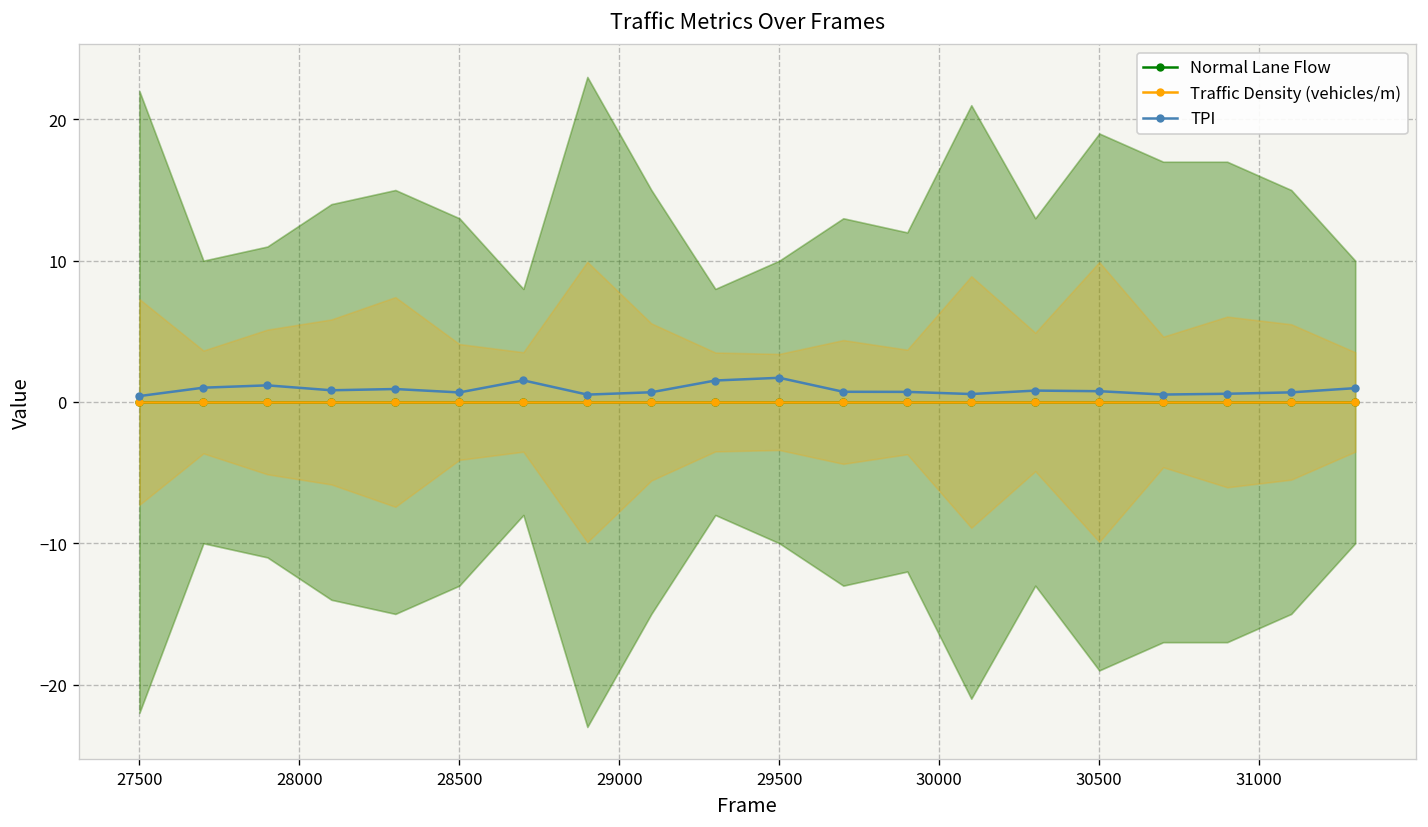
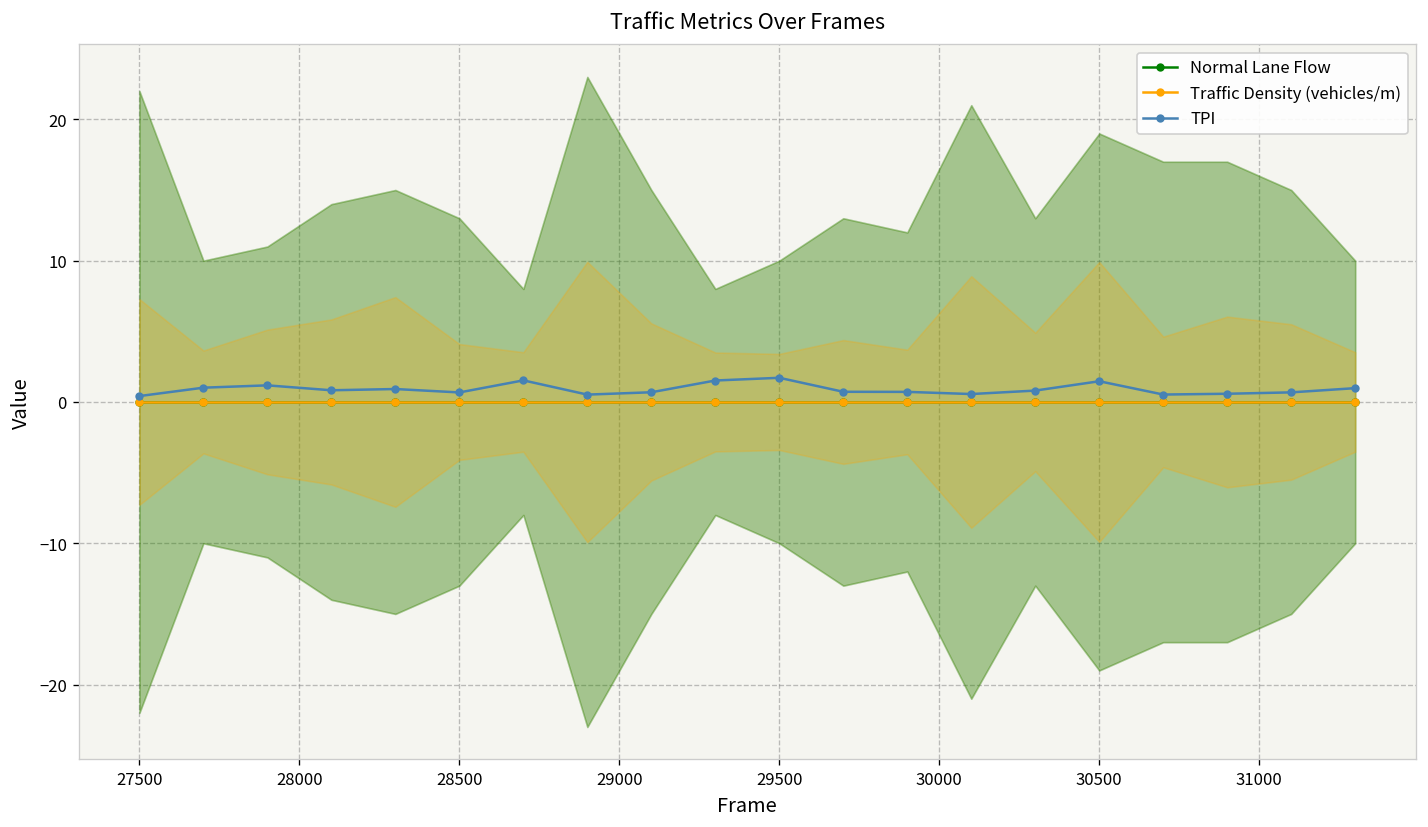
TPI, 30500: 0.8 -> 1.5
